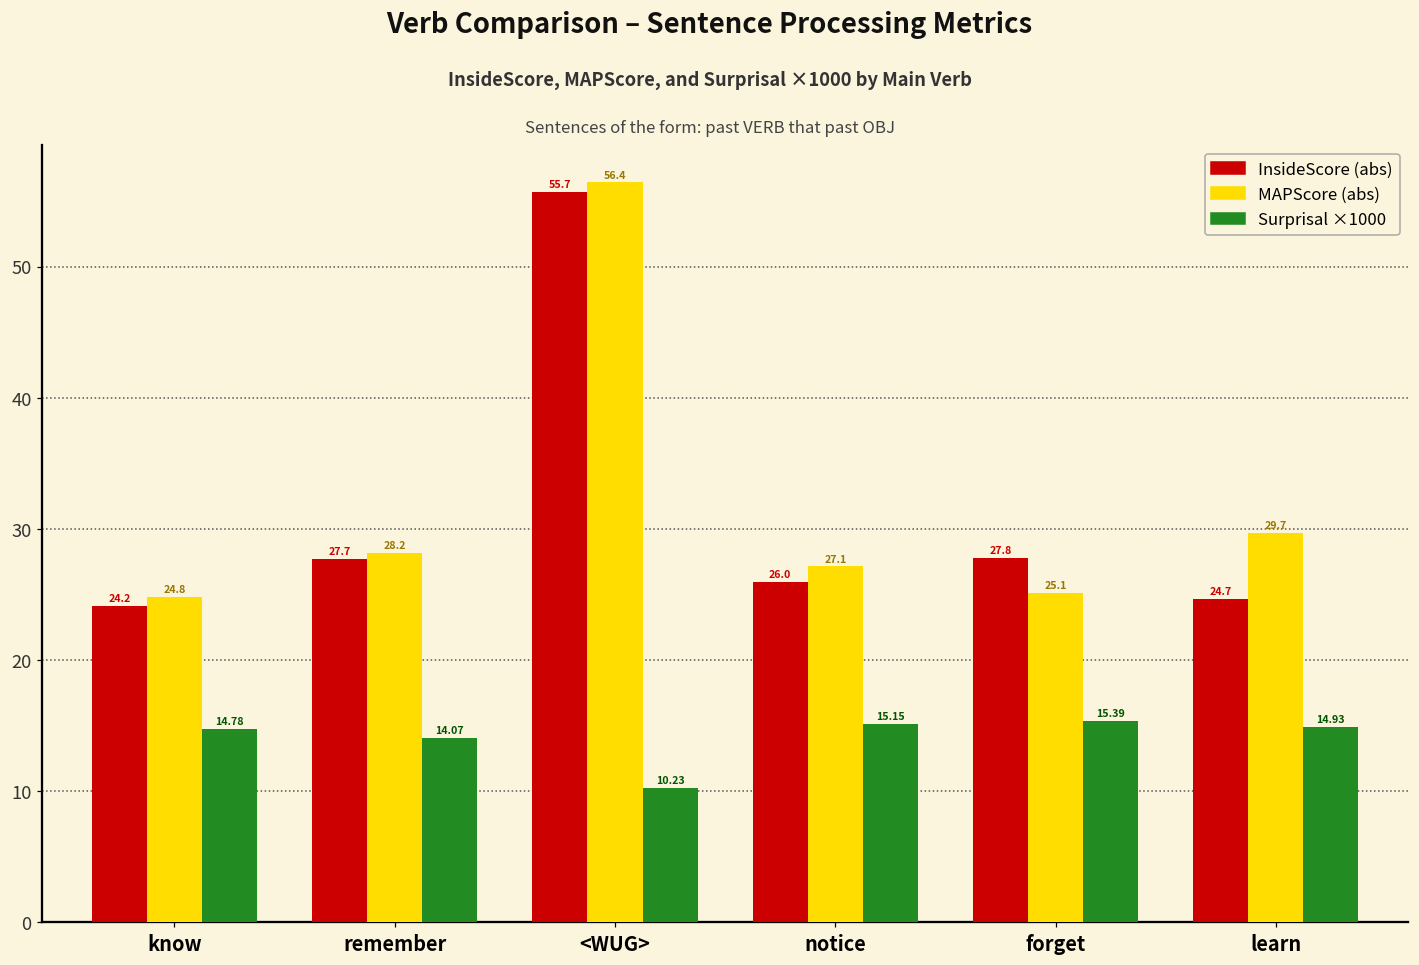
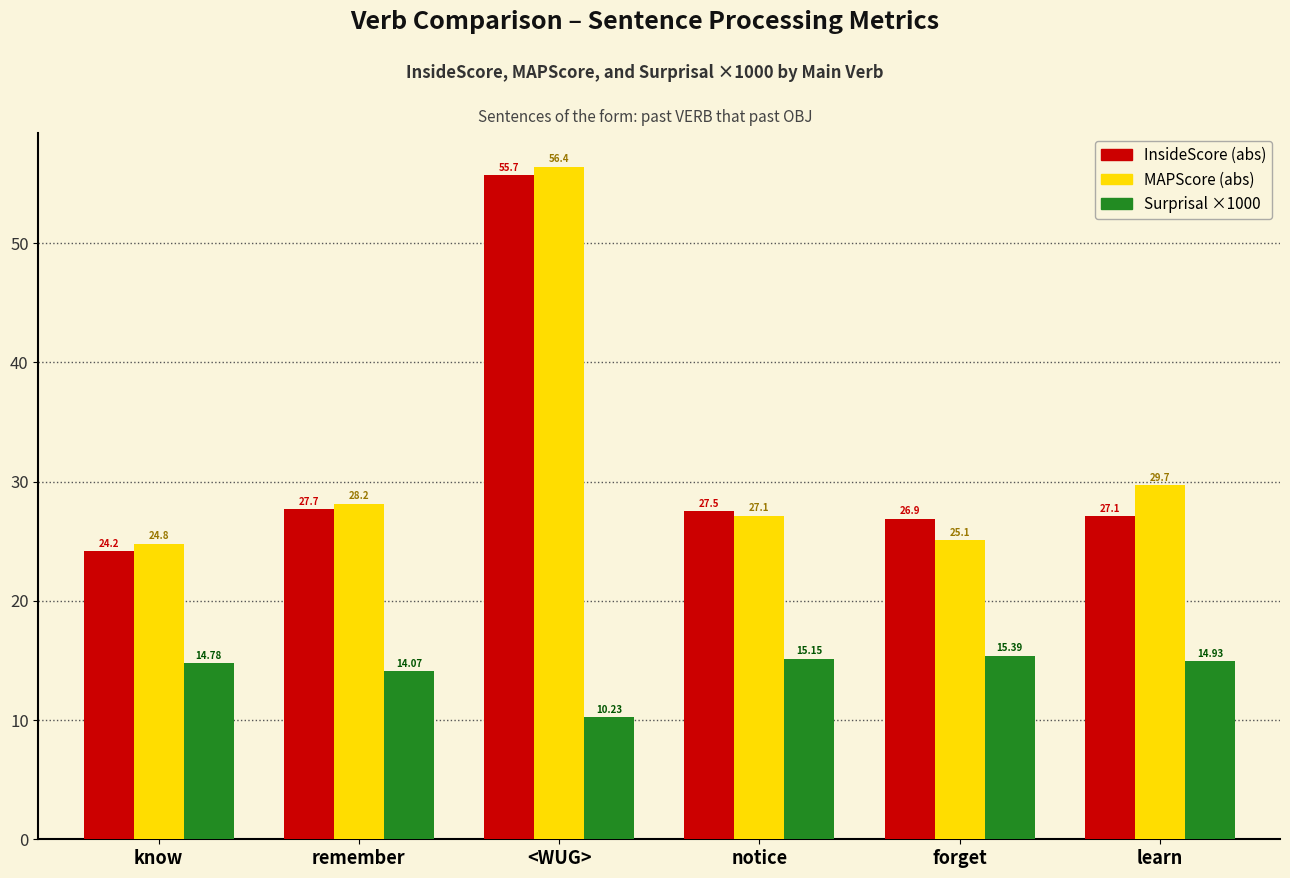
InsideScore (abs), notice: 26.0 -> 27.5
InsideScore (abs), forget: 27.8 -> 26.9
InsideScore (abs), learn: 24.7 -> 27.1
